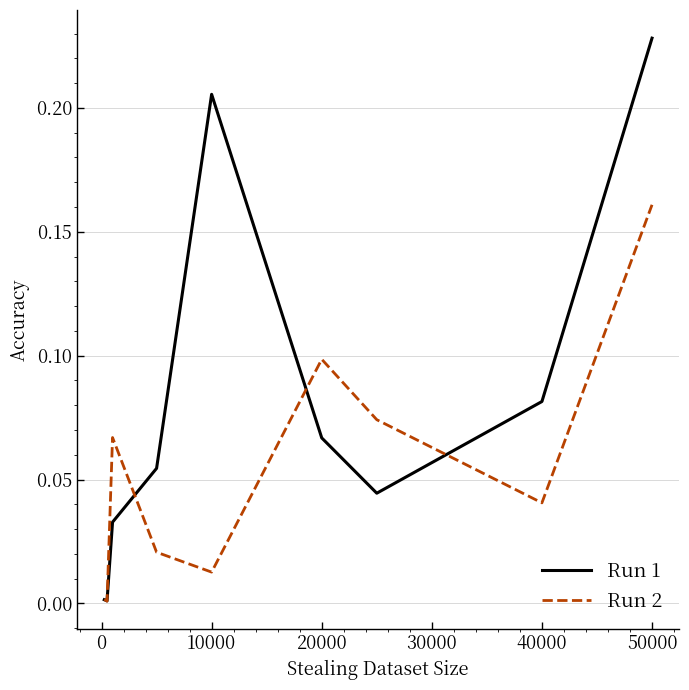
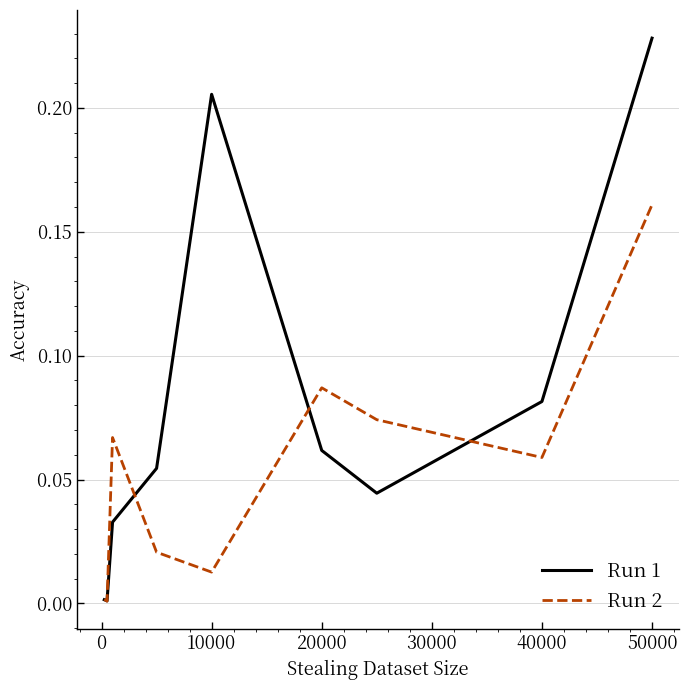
Run 1, 20000: 0.067 -> 0.062
Run 2, 20000: 0.099 -> 0.087
Run 2, 40000: 0.041 -> 0.059
